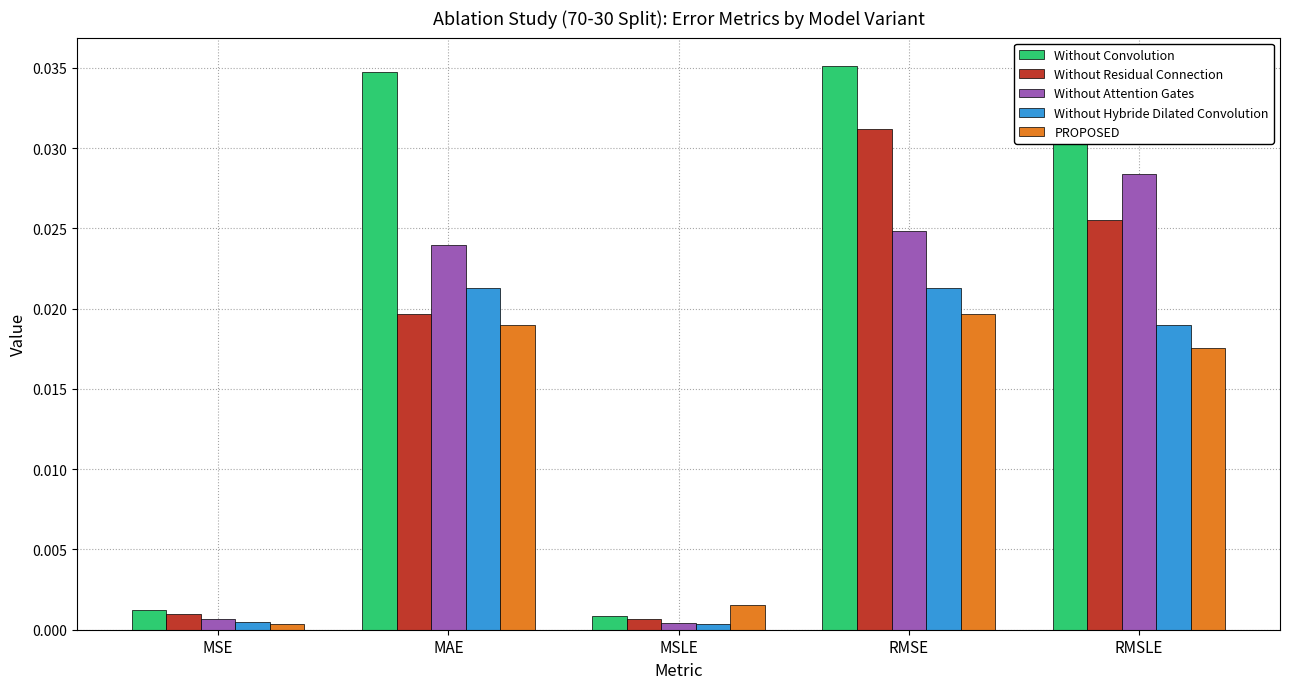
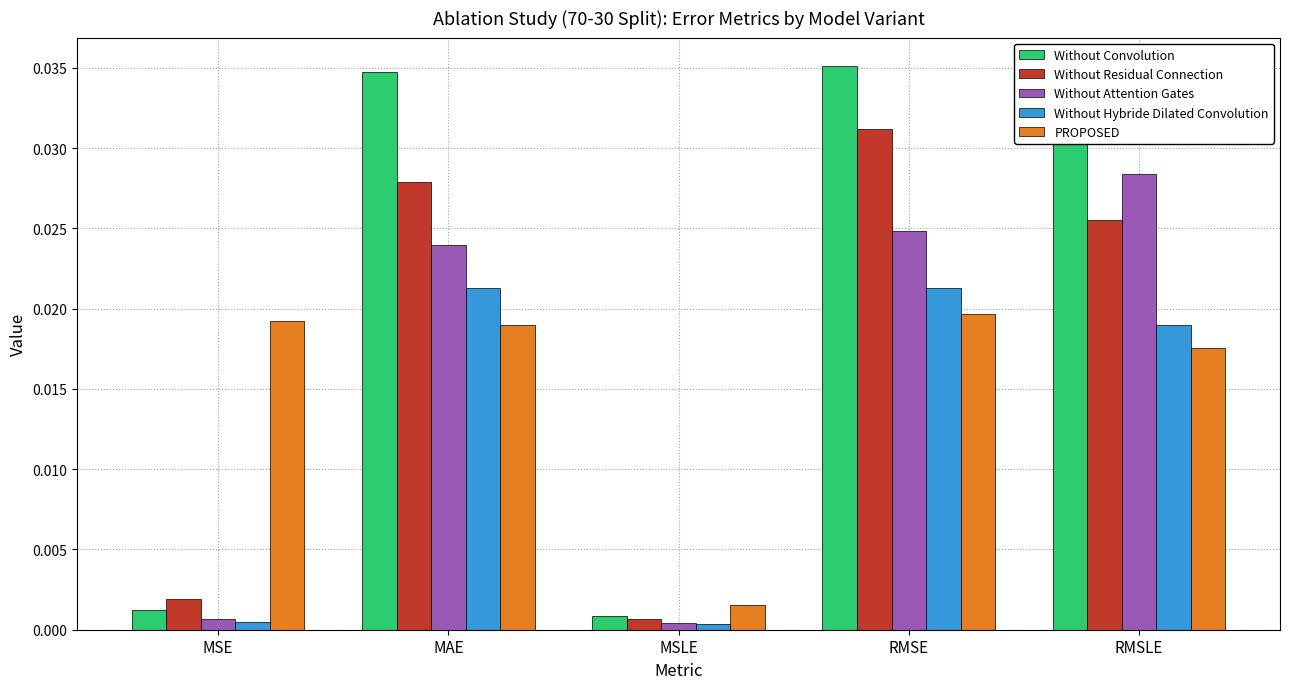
Without Residual Connection, MSE: 0.0010 -> 0.0019
PROPOSED, MSE: 0.0004 -> 0.0192
Without Residual Connection, MAE: 0.0197 -> 0.0279
